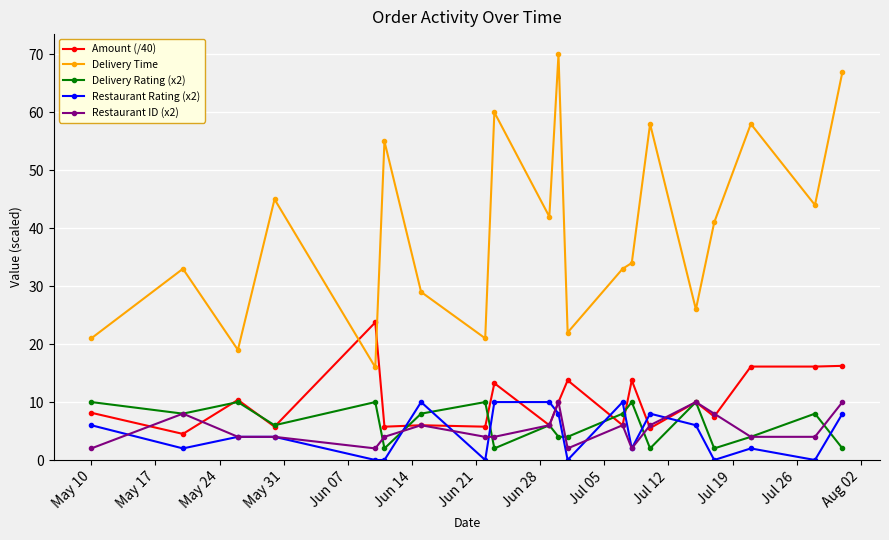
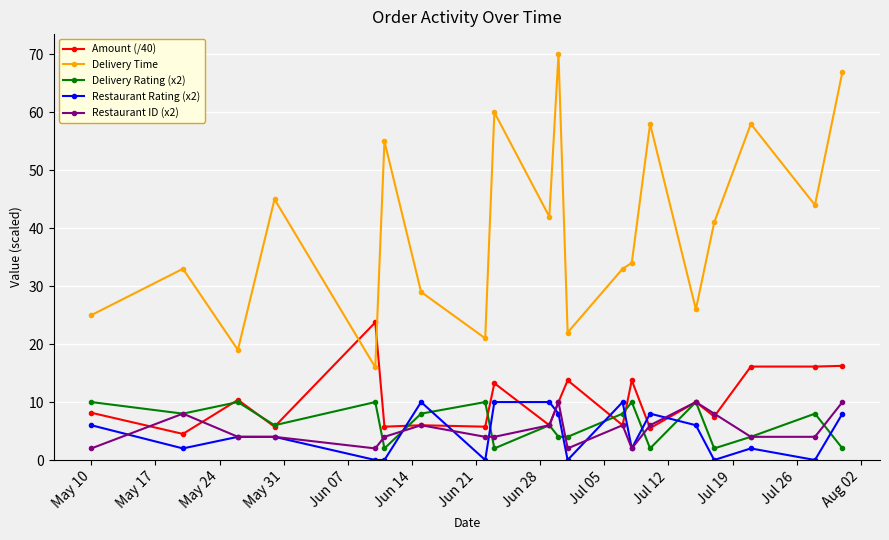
Delivery Time, May 10: 21 -> 25
